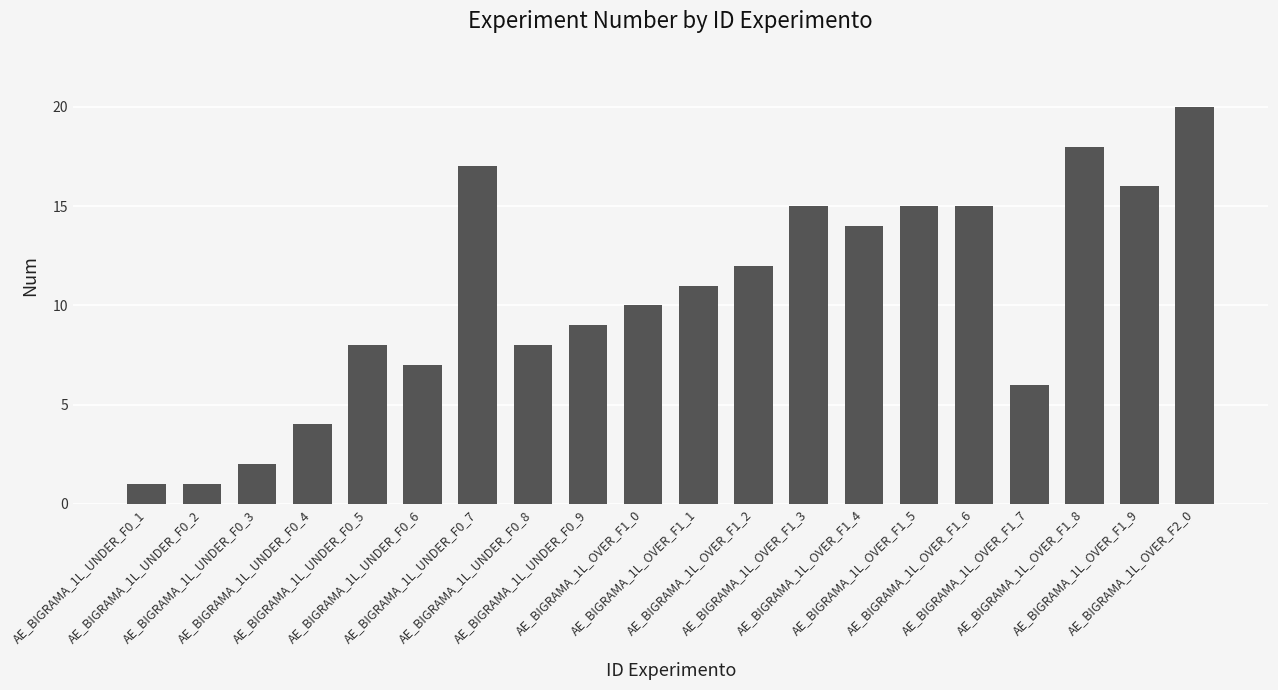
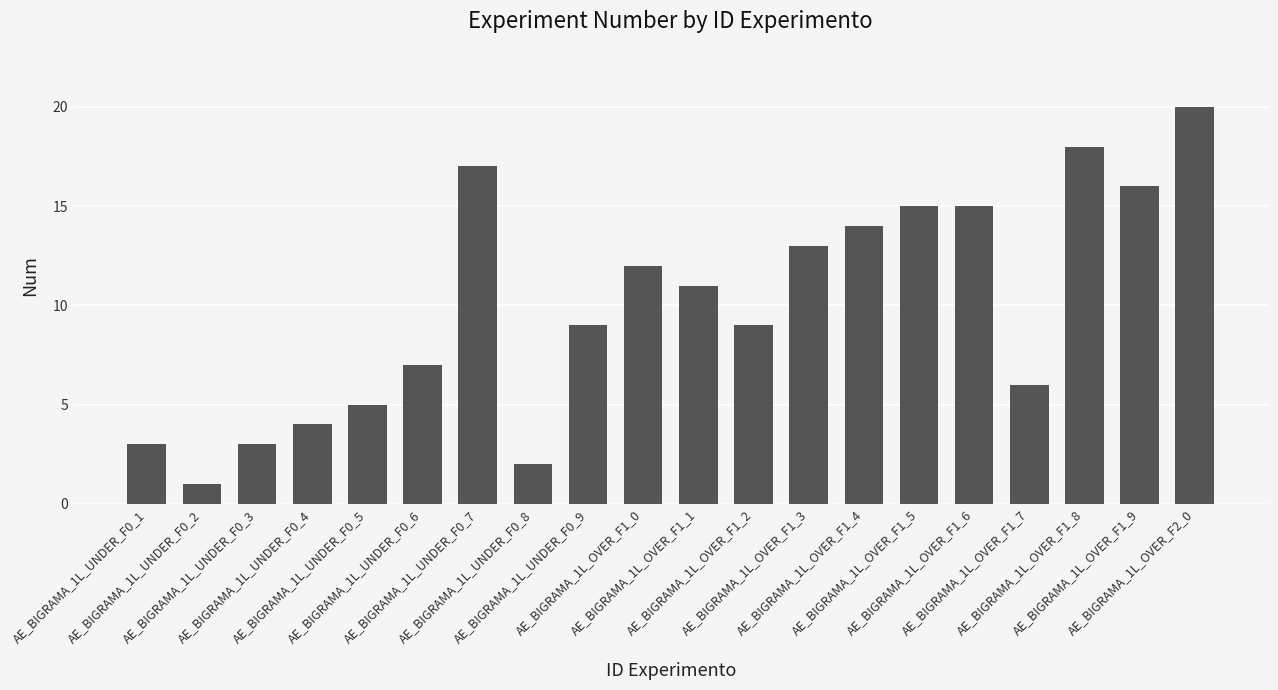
AE_BIGRAMA_1L_UNDER_F0_1: 1 -> 3
AE_BIGRAMA_1L_UNDER_F0_3: 2 -> 3
AE_BIGRAMA_1L_UNDER_F0_5: 8 -> 5
AE_BIGRAMA_1L_UNDER_F0_8: 8 -> 2
AE_BIGRAMA_1L_OVER_F1_0: 10 -> 12
AE_BIGRAMA_1L_OVER_F1_2: 12 -> 9
AE_BIGRAMA_1L_OVER_F1_3: 15 -> 13
